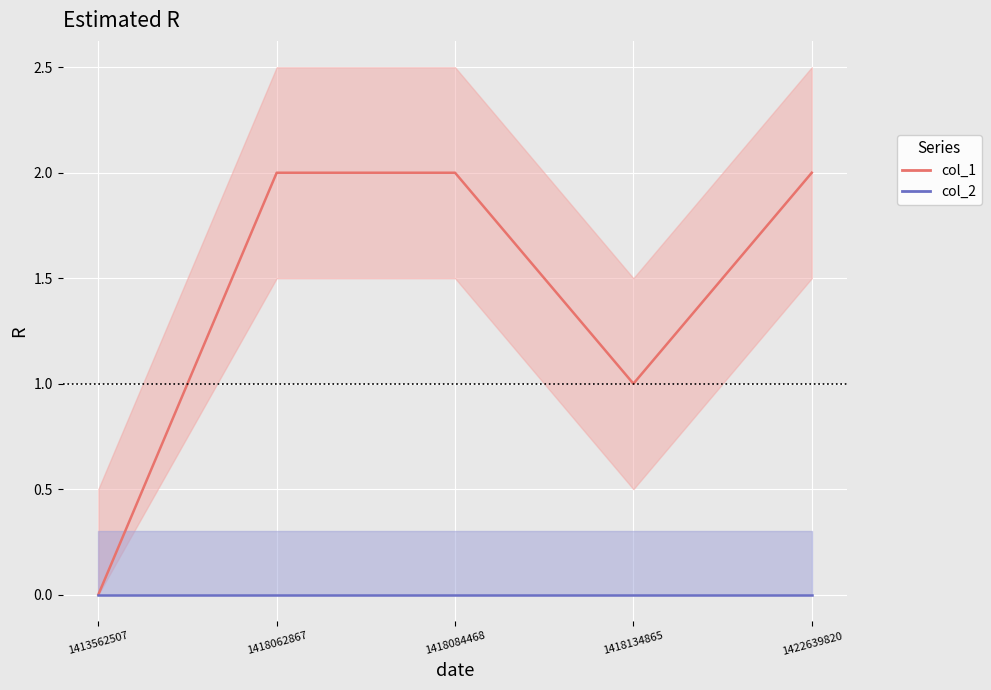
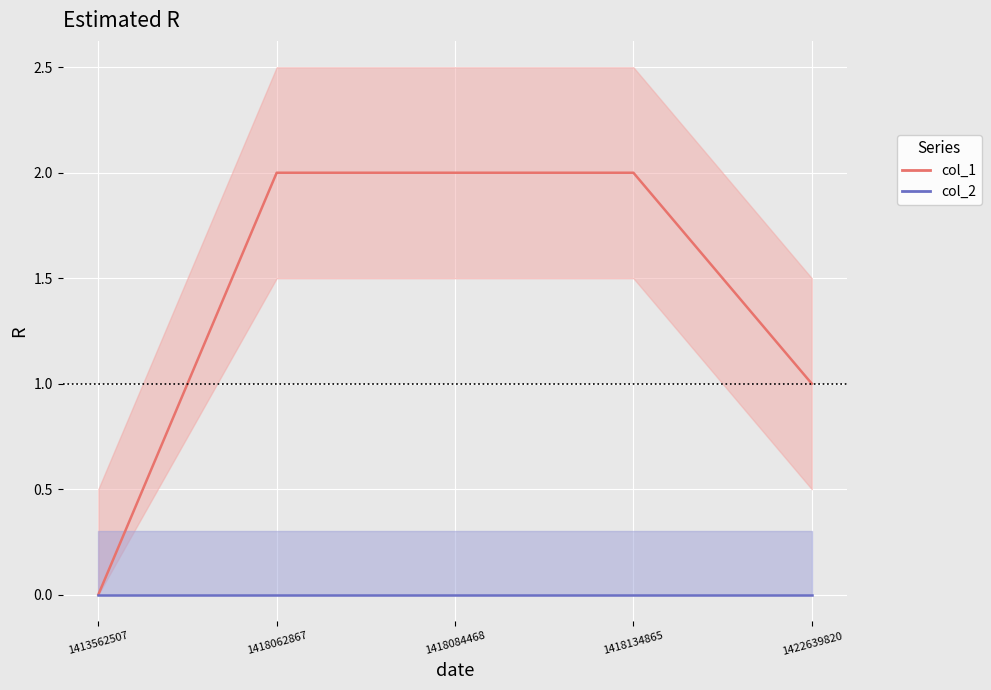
col_1, 1418134865: 1 -> 2
col_1, 1422639820: 2 -> 1
